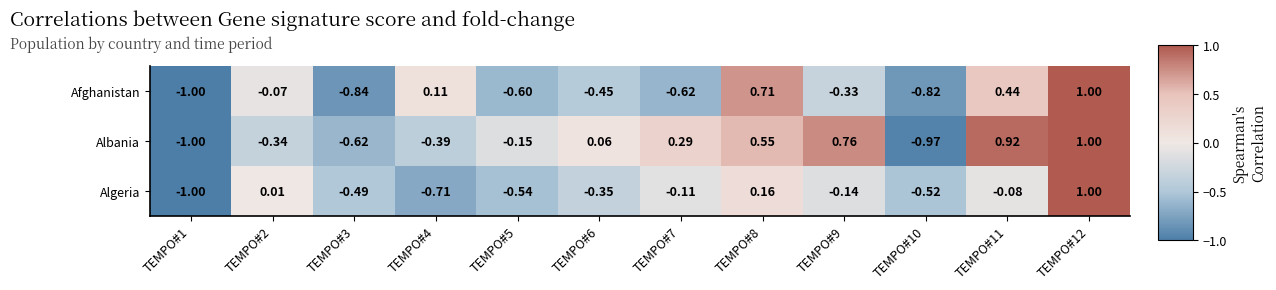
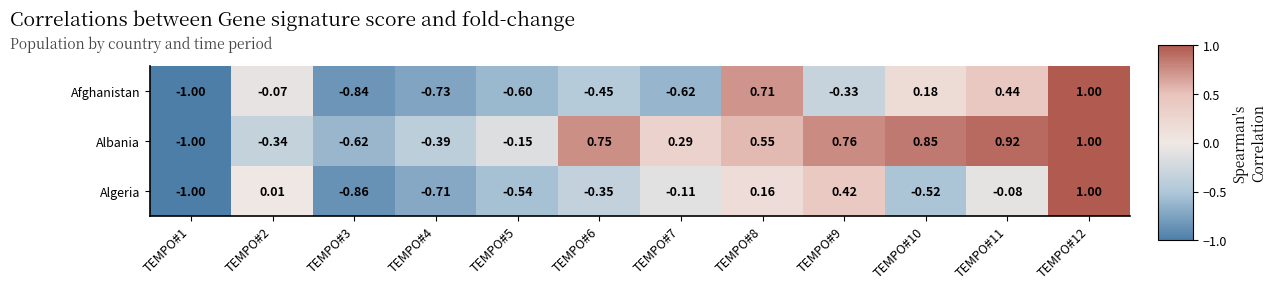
Afghanistan, TEMPO#4: 0.11 -> -0.73
Afghanistan, TEMPO#10: -0.82 -> 0.18
Albania, TEMPO#6: 0.06 -> 0.75
Albania, TEMPO#10: -0.97 -> 0.85
Algeria, TEMPO#3: -0.49 -> -0.86
Algeria, TEMPO#9: -0.14 -> 0.42
